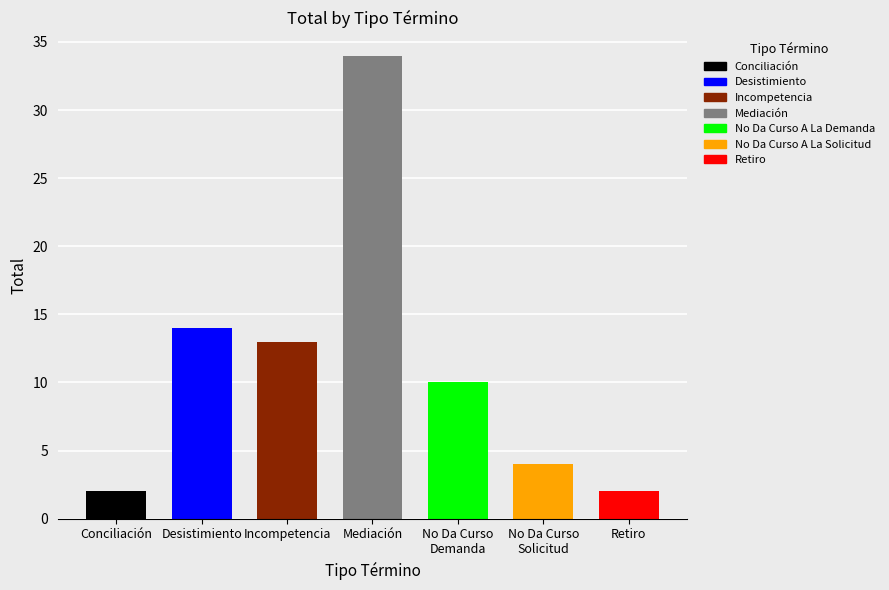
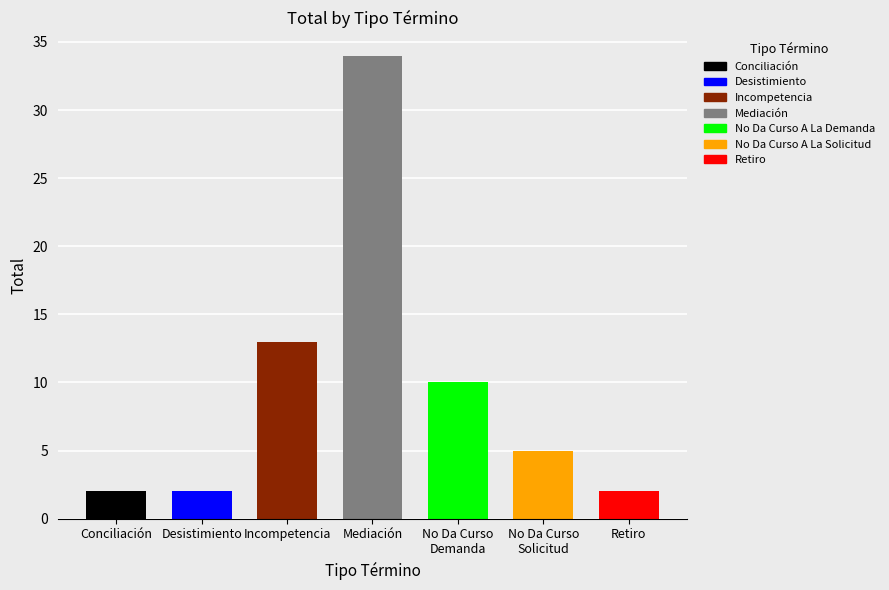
Desistimiento: 14 -> 2
No Da Curso Solicitud: 4 -> 5
